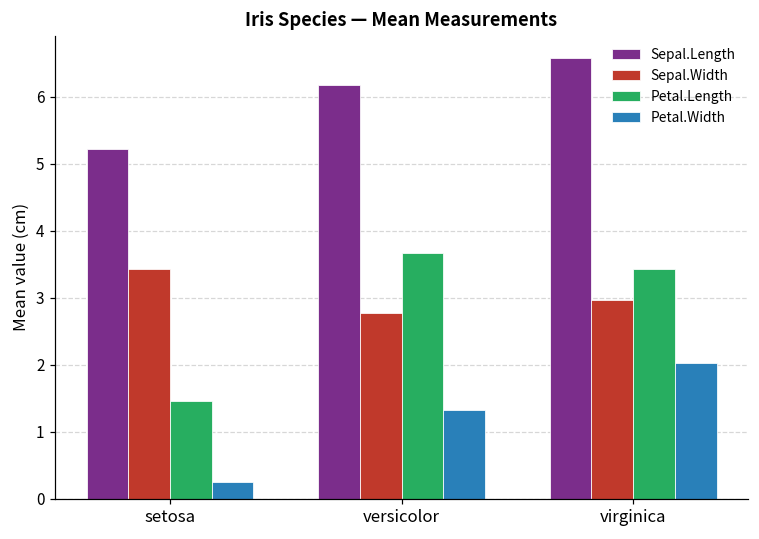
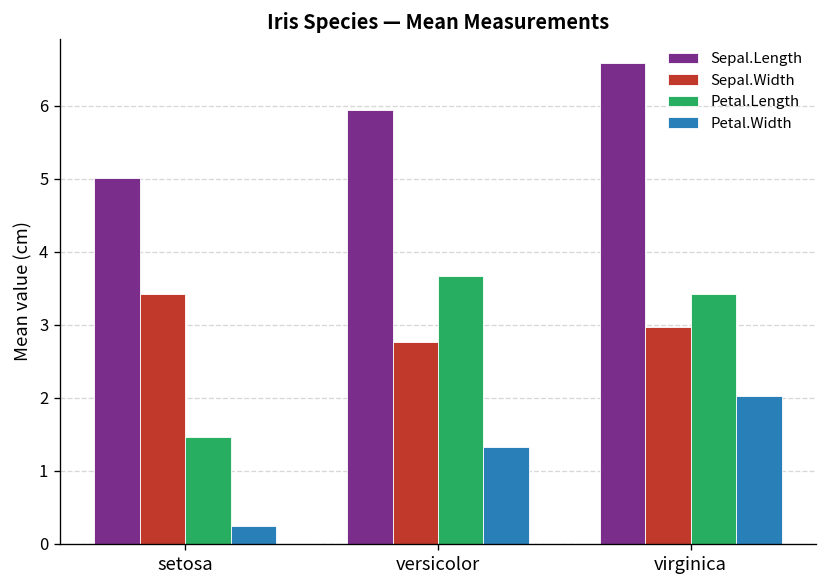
Sepal.Length, setosa: 5.2 -> 5.0
Sepal.Length, versicolor: 6.2 -> 5.9
